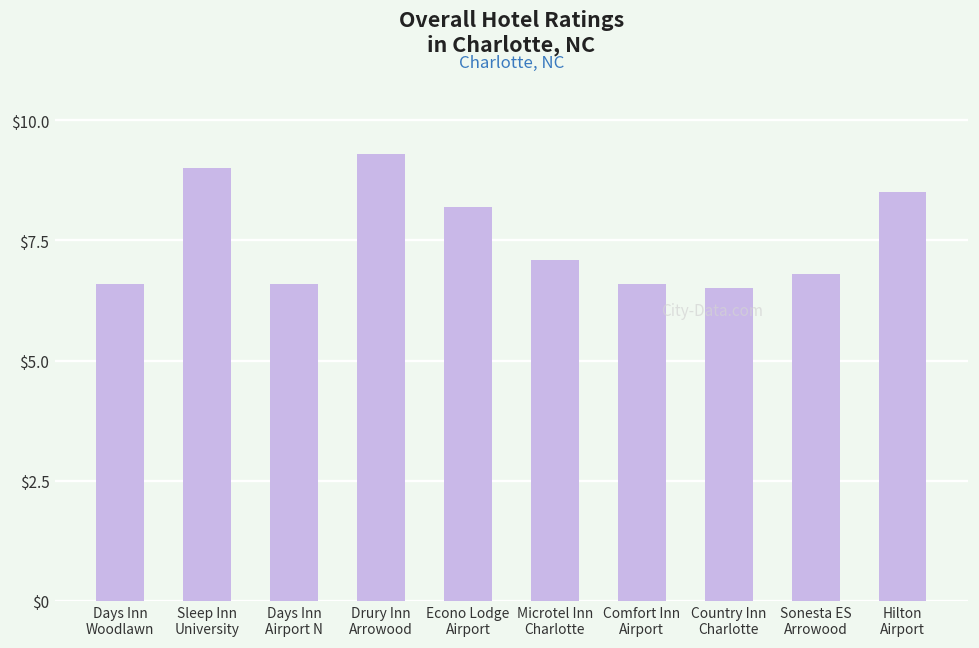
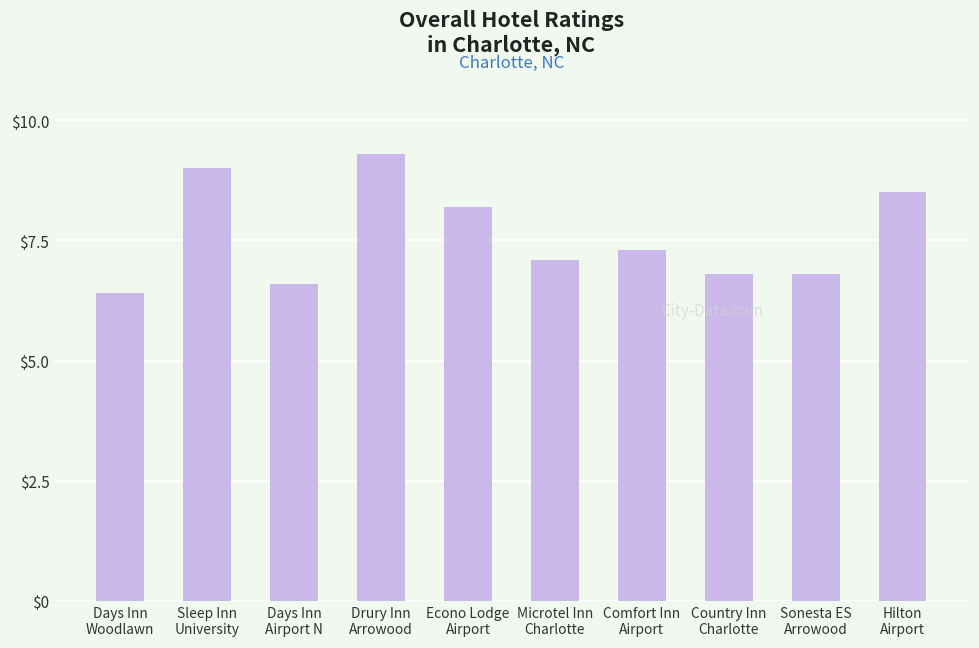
Days Inn Woodlawn: $6.6 -> $6.4
Comfort Inn Airport: $6.6 -> $7.3
Country Inn Charlotte: $6.5 -> $6.8
